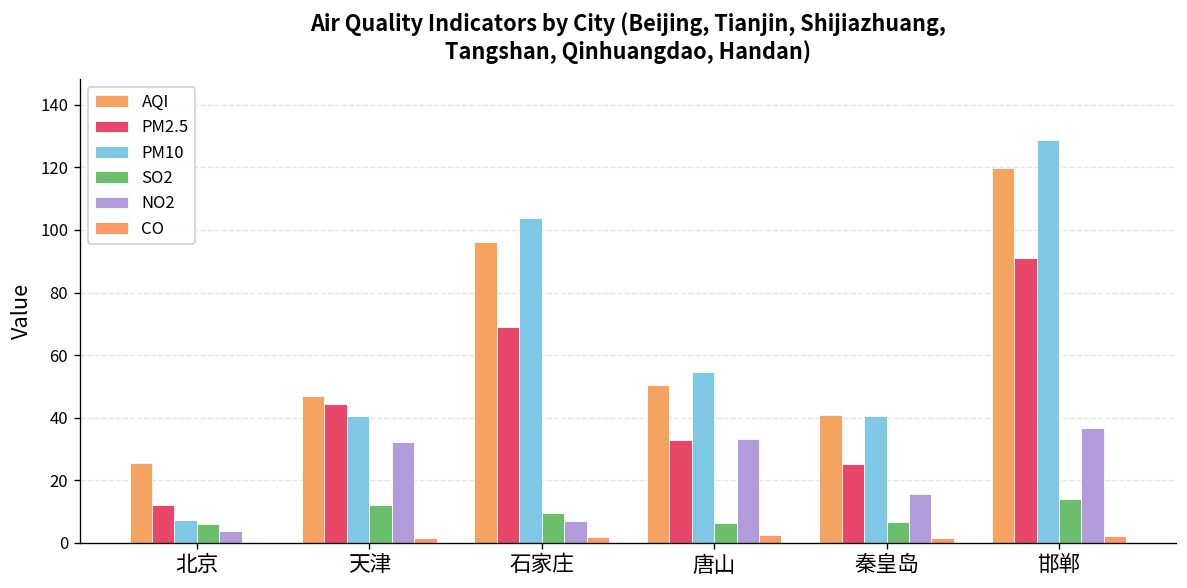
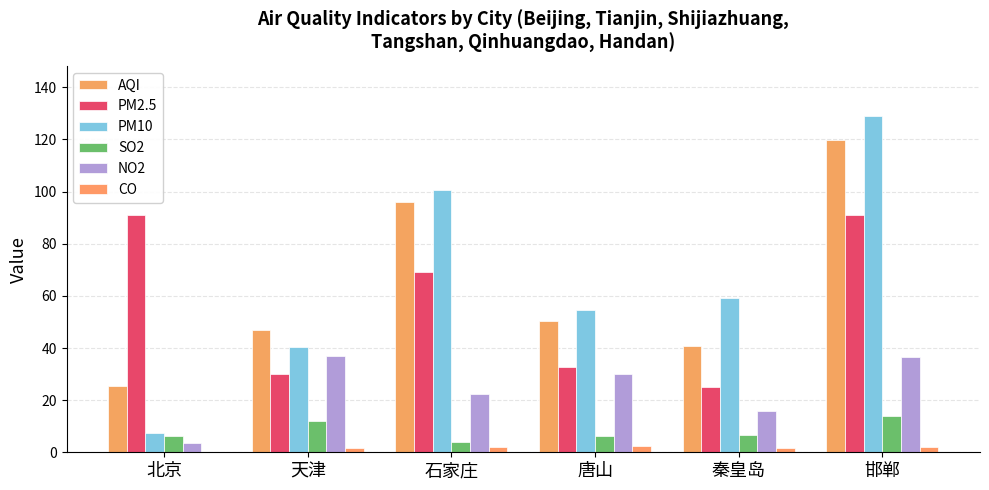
PM2.5, 北京: 12 -> 91
PM2.5, 天津: 44 -> 30
NO2, 天津: 32 -> 37
PM10, 石家庄: 104 -> 100
SO2, 石家庄: 10 -> 4
NO2, 石家庄: 7 -> 22
NO2, 唐山: 33 -> 30
PM10, 秦皇岛: 40 -> 59
